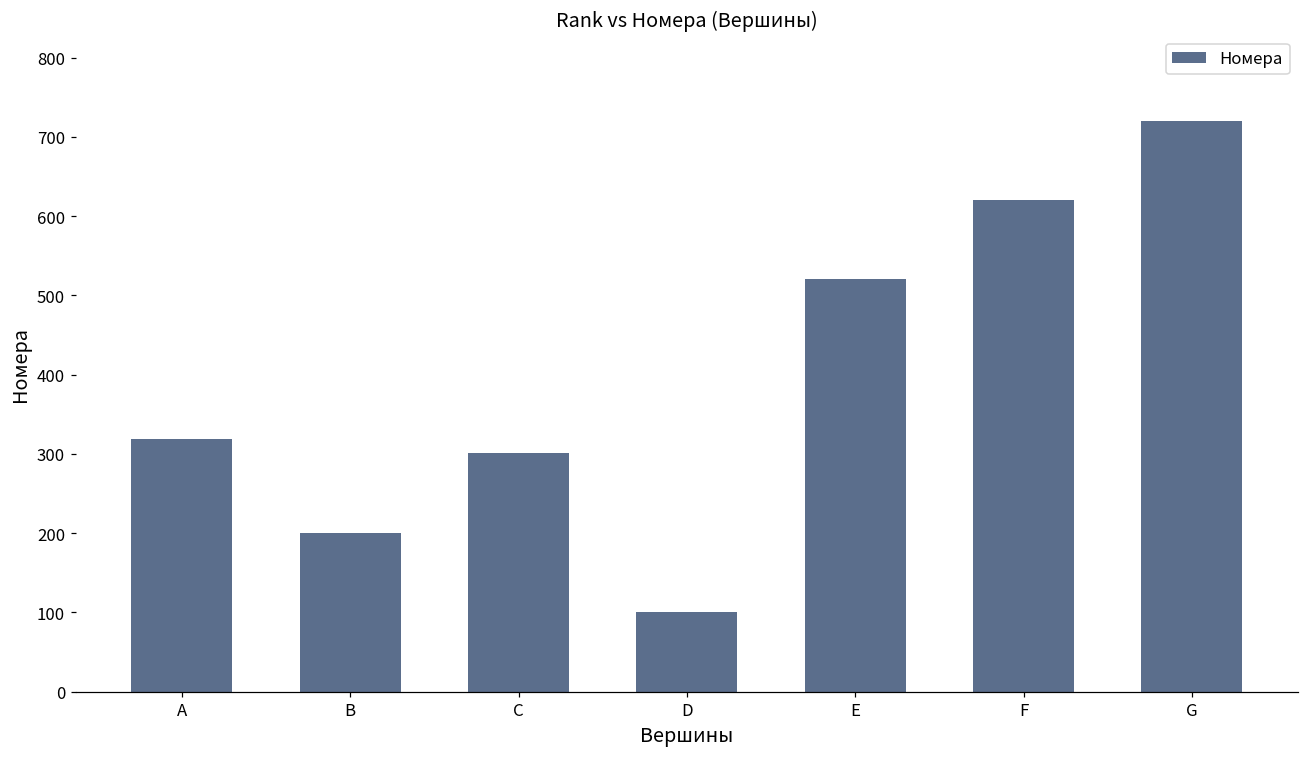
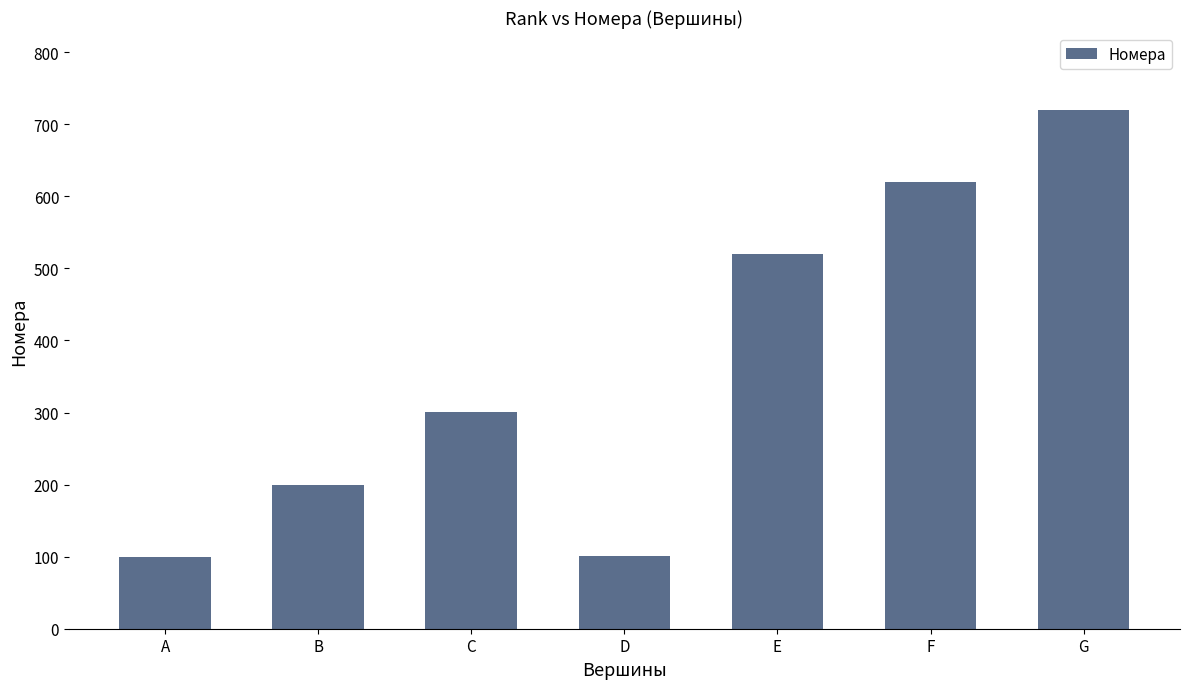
A: 320 -> 100
